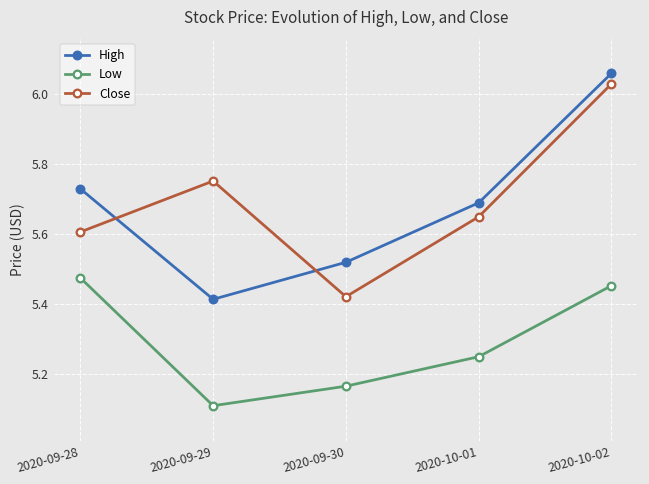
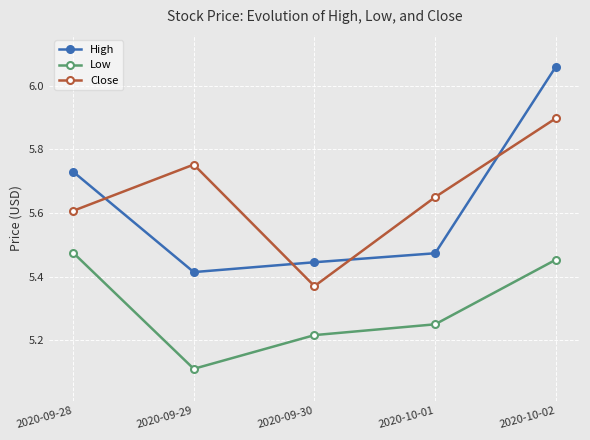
High, 2020-09-30: 5.52 -> 5.45
Low, 2020-09-30: 5.17 -> 5.22
Close, 2020-09-30: 5.42 -> 5.37
High, 2020-10-01: 5.69 -> 5.47
Close, 2020-10-02: 6.03 -> 5.90
